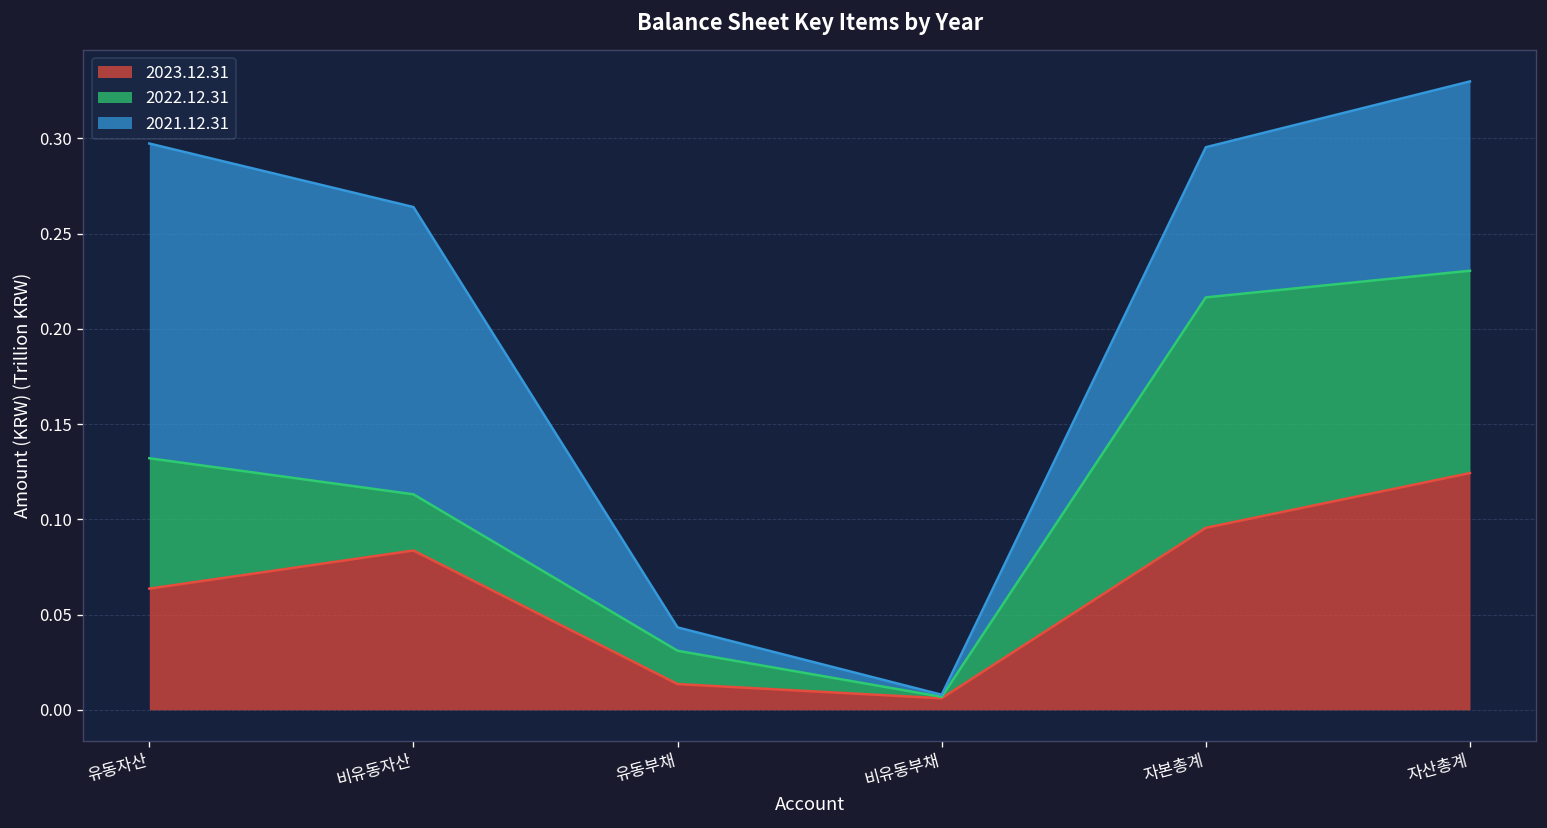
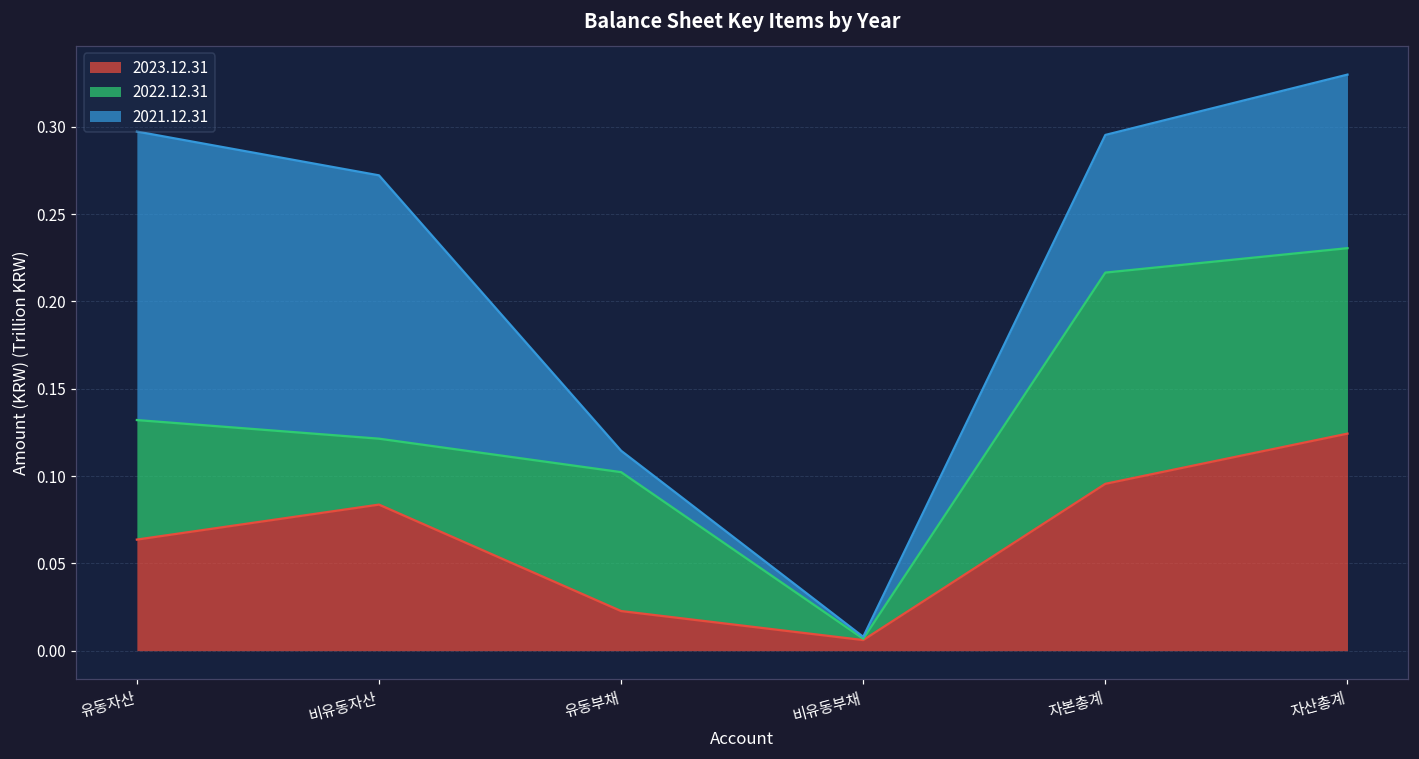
2022.12.31, 비유동자산: 0.029 -> 0.038
2023.12.31, 유동부채: 0.014 -> 0.023
2022.12.31, 유동부채: 0.017 -> 0.080
